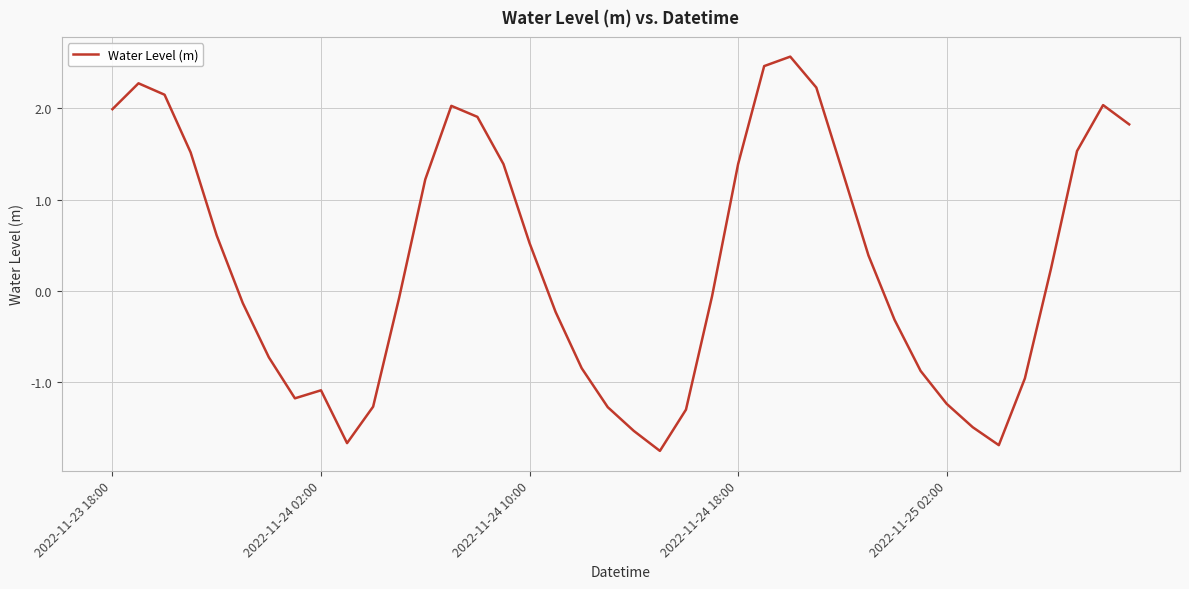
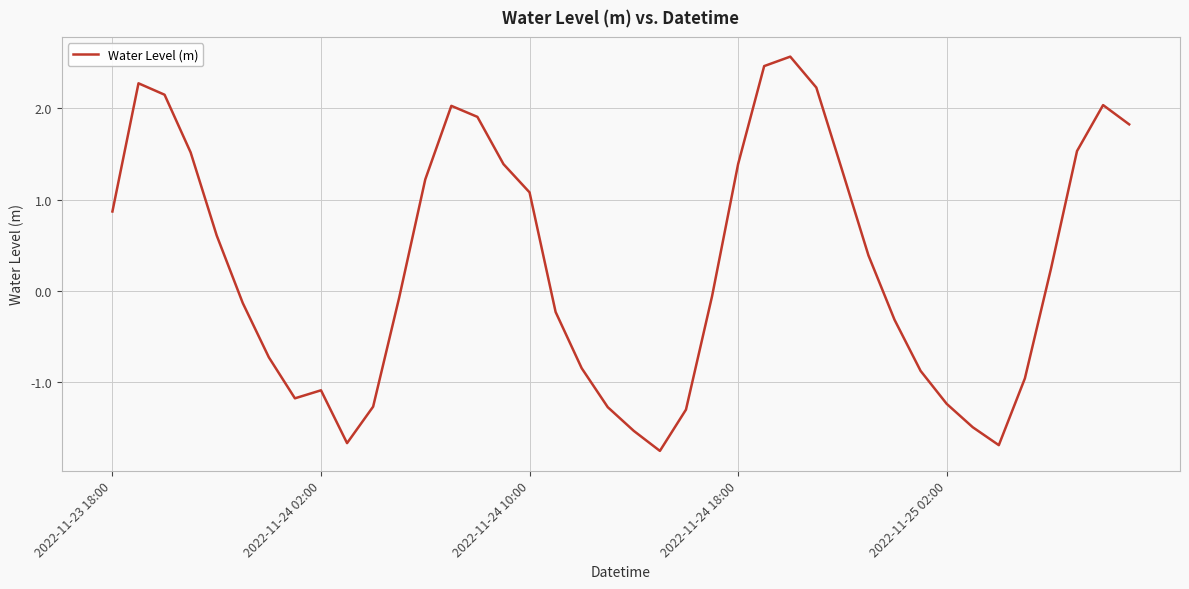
2022-11-23 18:00: 2.0 -> 0.9
2022-11-24 10:00: 0.5 -> 1.1
